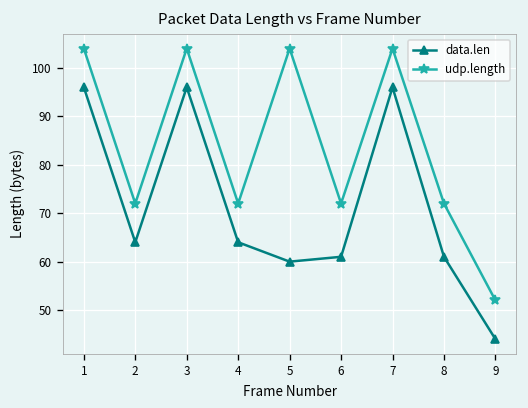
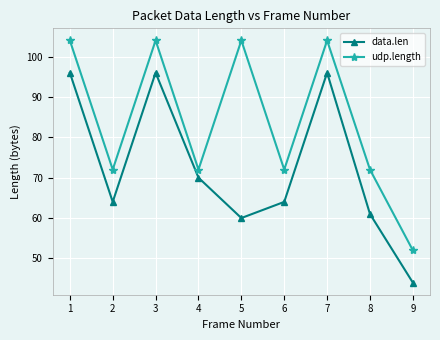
data.len, 4: 64 -> 70
data.len, 6: 61 -> 64
